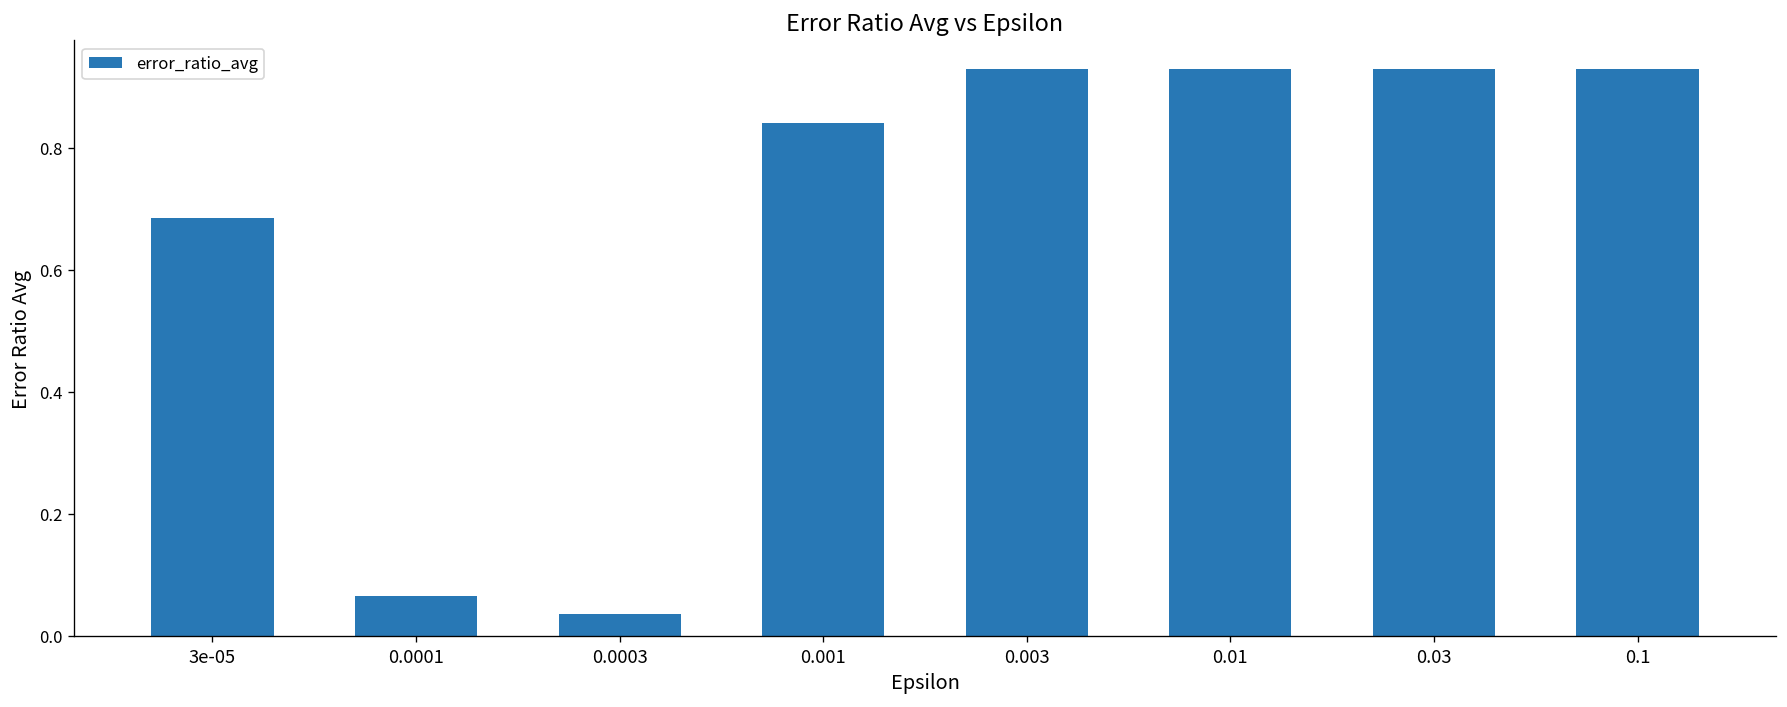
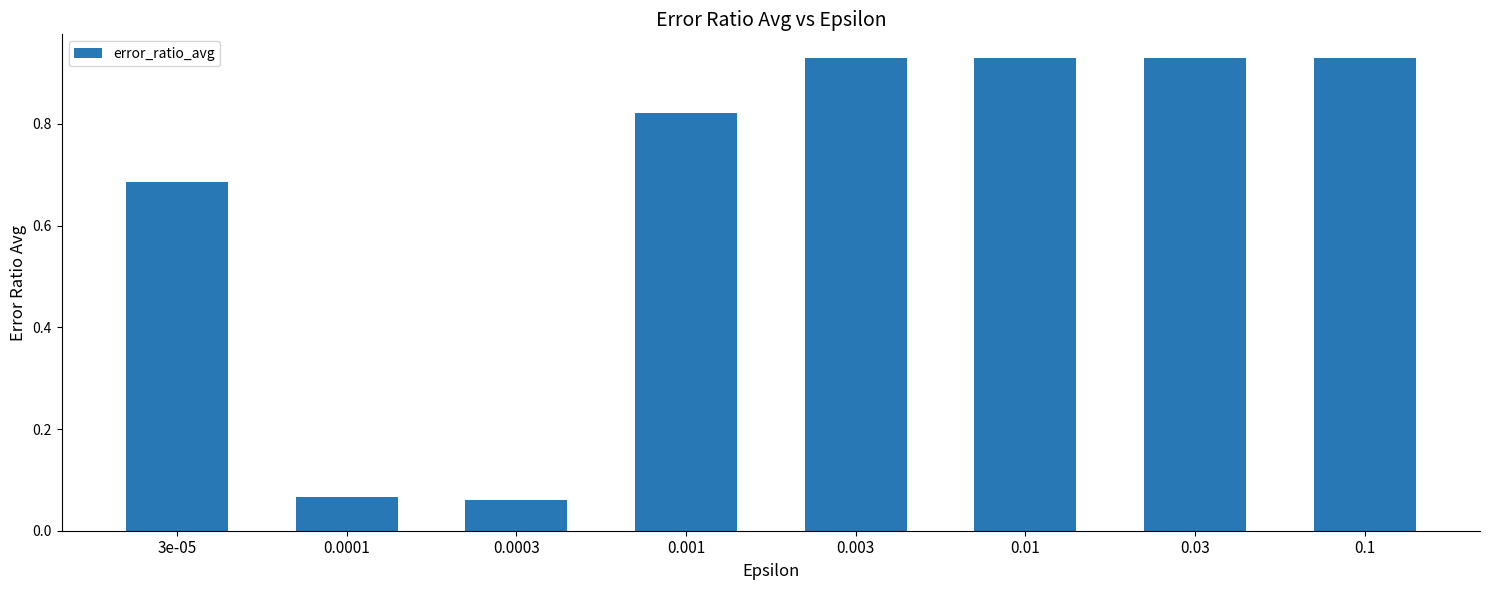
0.0003: 0.04 -> 0.06
0.001: 0.84 -> 0.82
